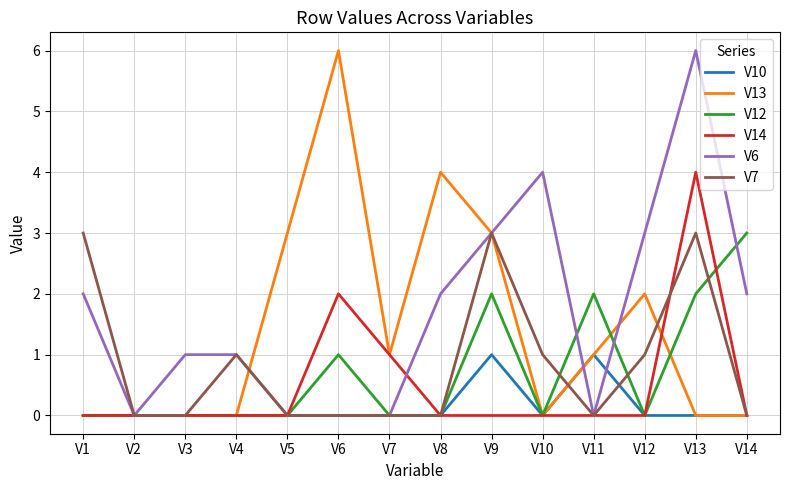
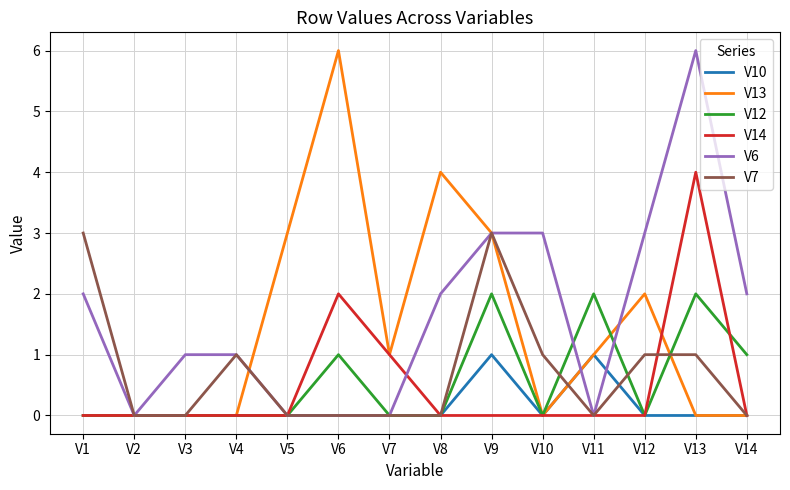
V6, V10: 4 -> 3
V7, V13: 3 -> 1
V12, V14: 3 -> 1
